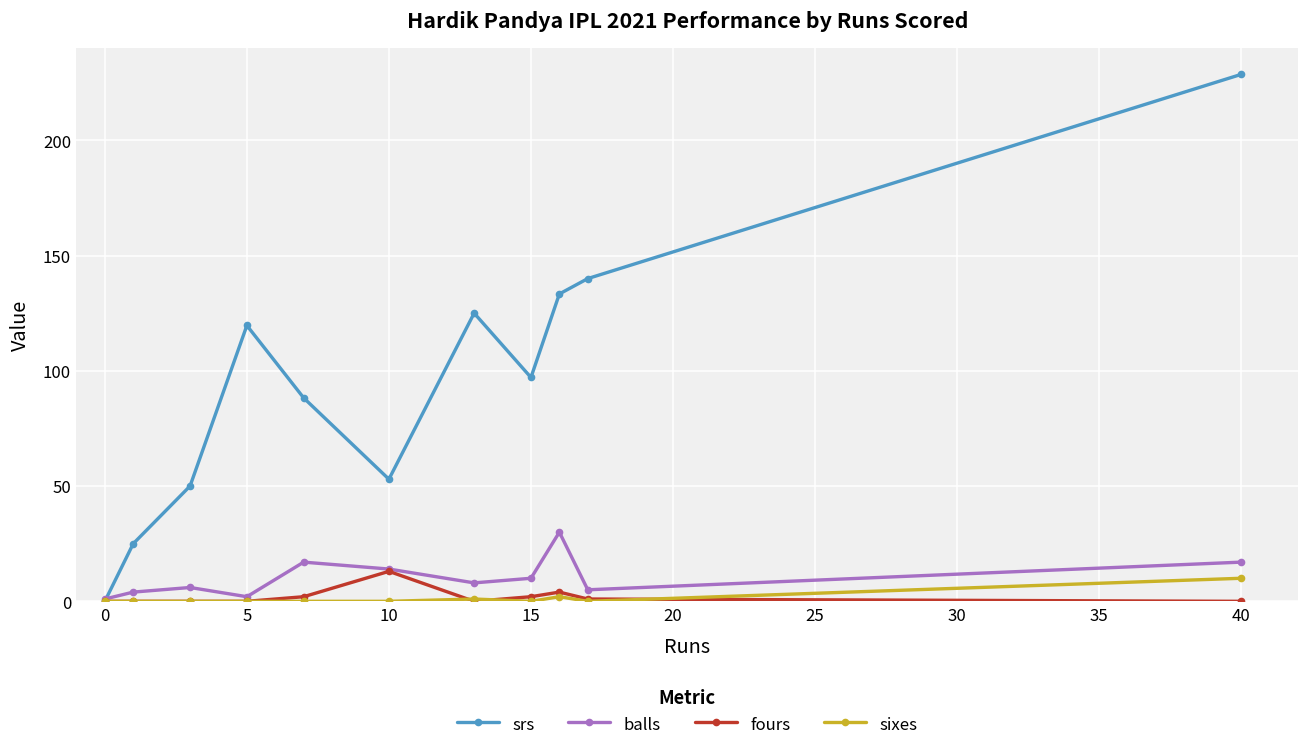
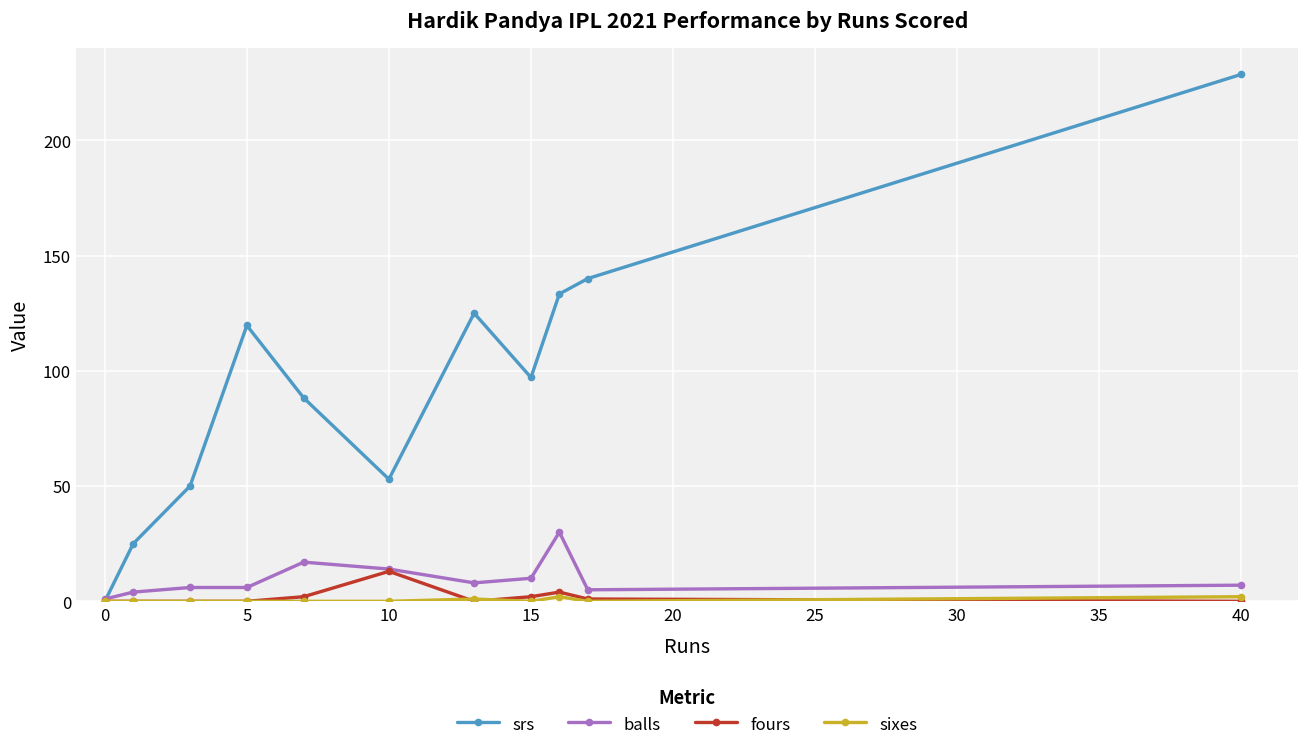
balls, 5: 2 -> 6
balls, 40: 17 -> 7
sixes, 40: 10 -> 2
